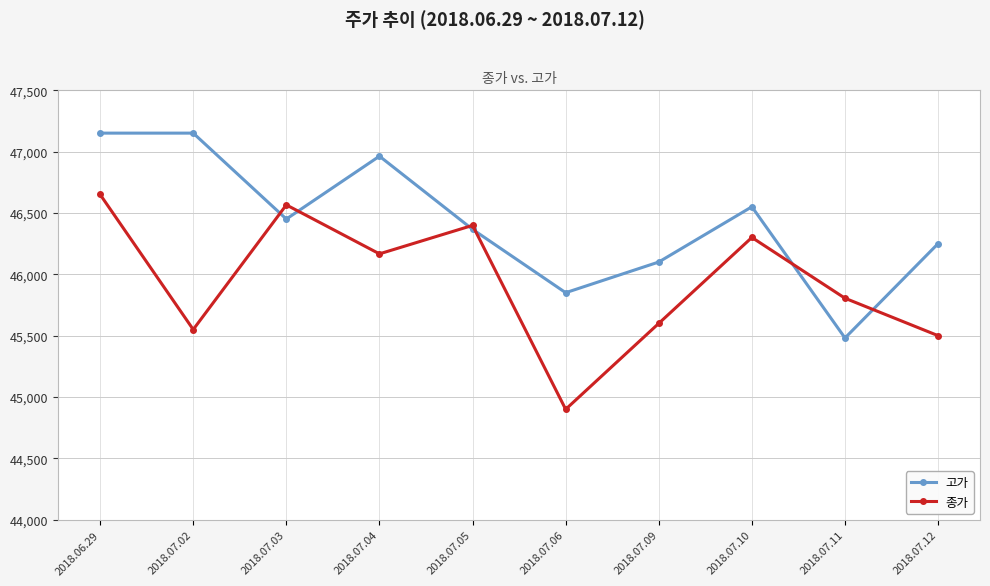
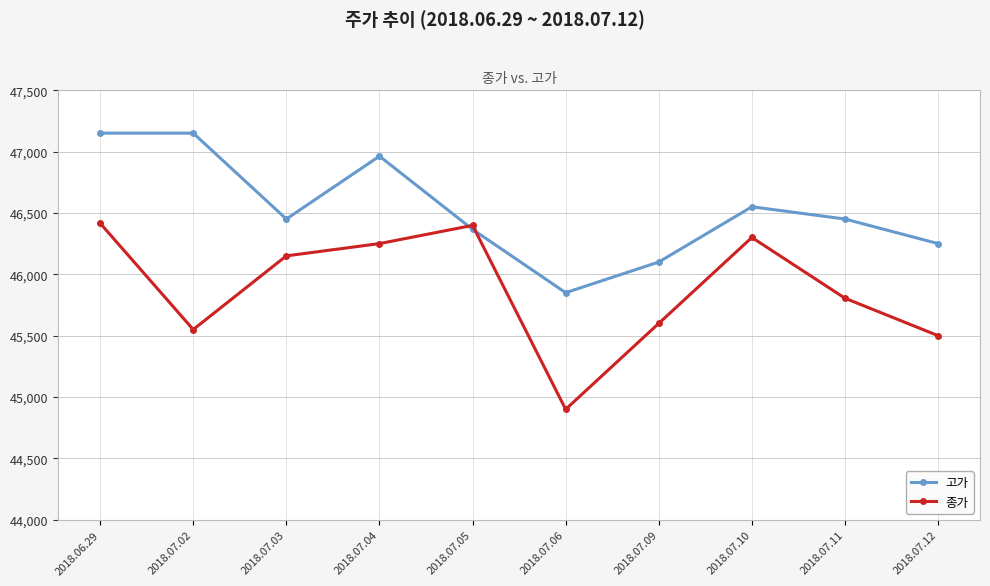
종가, 2018.06.29: 46,650 -> 46,420
종가, 2018.07.03: 46,570 -> 46,150
종가, 2018.07.04: 46,170 -> 46,250
고가, 2018.07.11: 45,480 -> 46,450
